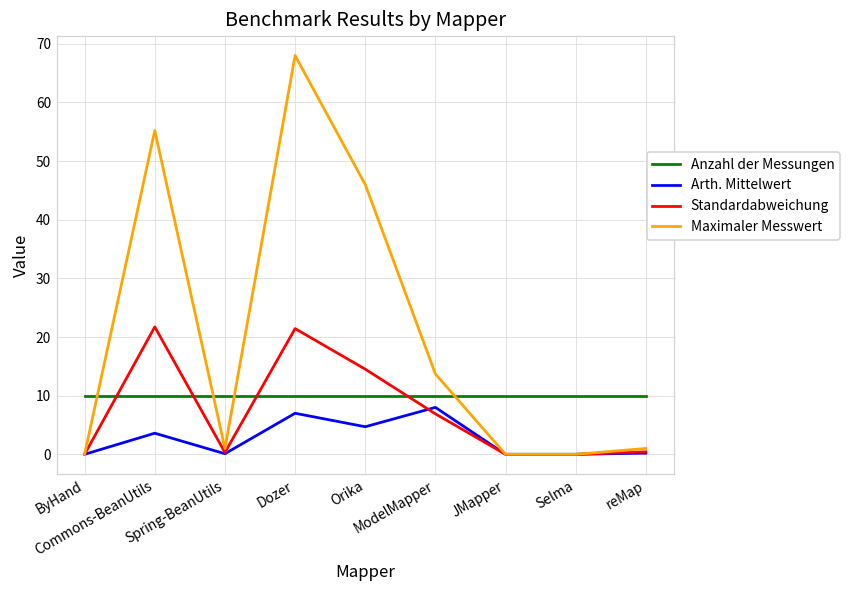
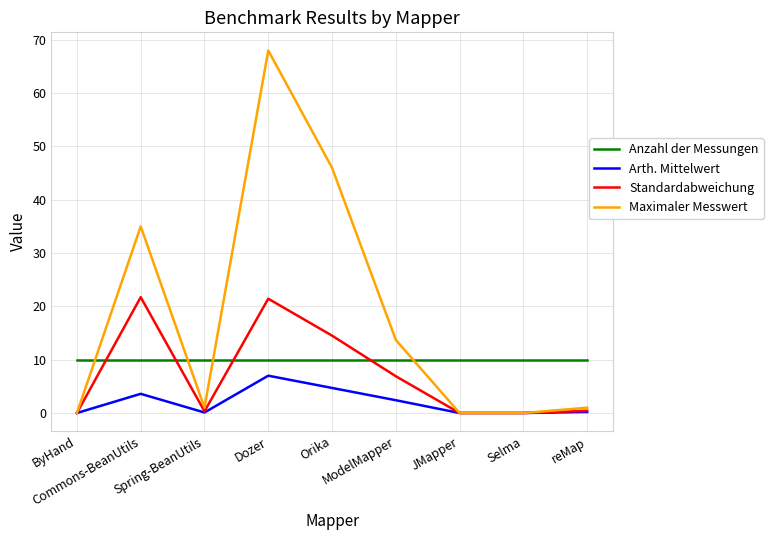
Maximaler Messwert, Commons-BeanUtils: 55 -> 35
Arth. Mittelwert, ModelMapper: 8 -> 2
